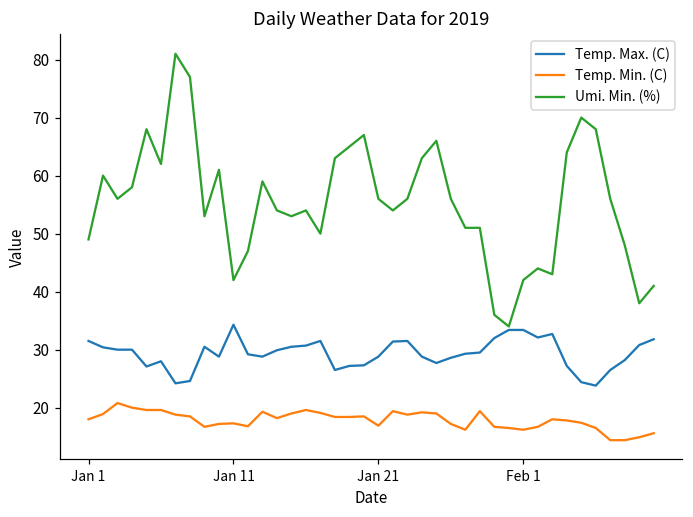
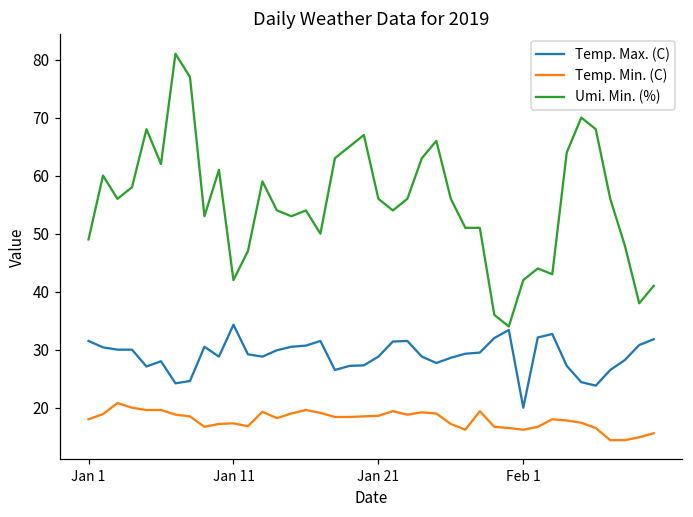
Temp. Min. (C), Jan 21: 17 -> 19
Temp. Max. (C), Feb 1: 33 -> 20
